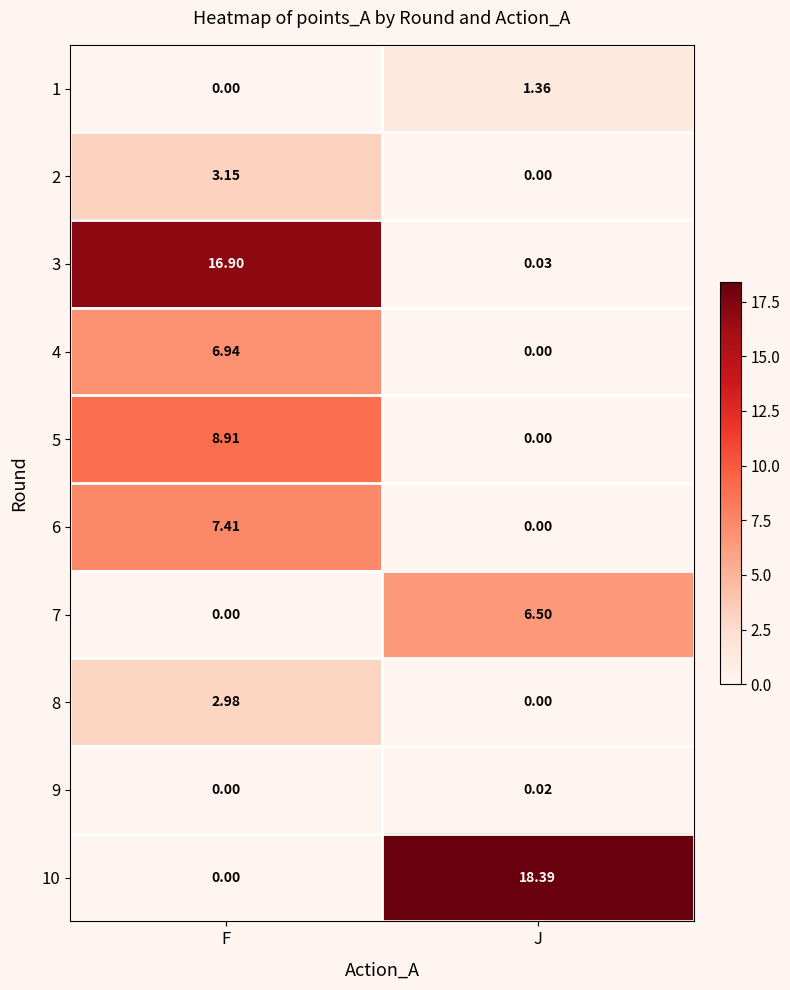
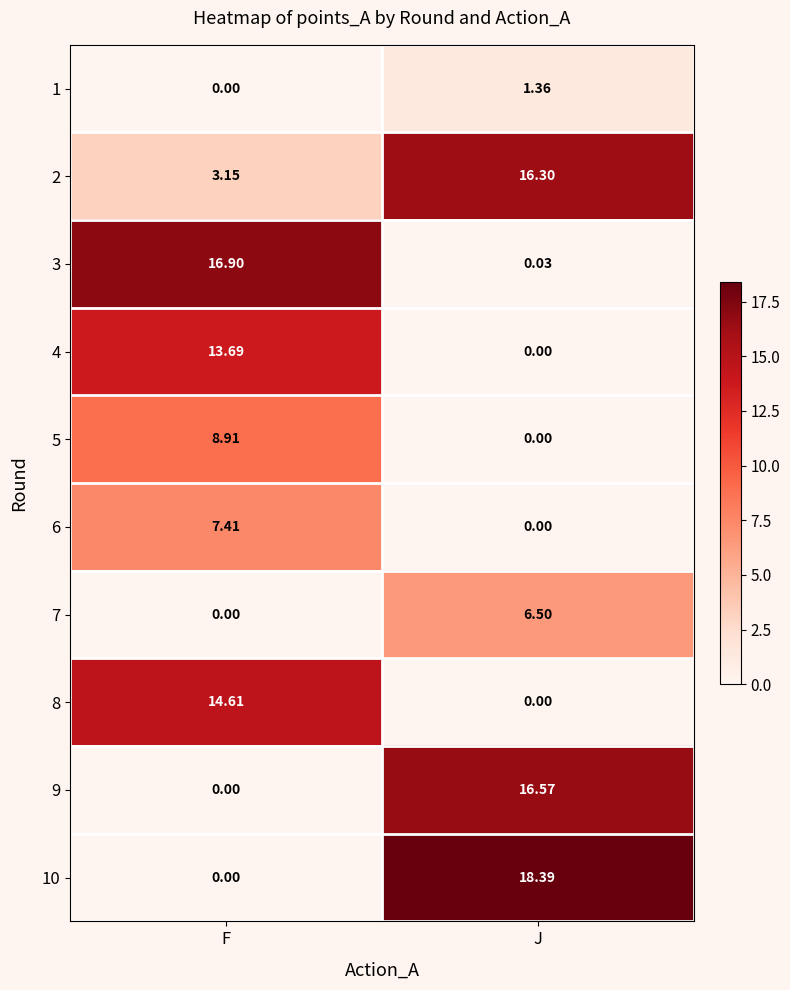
2, J: 0.00 -> 16.30
4, F: 6.94 -> 13.69
8, F: 2.98 -> 14.61
9, J: 0.02 -> 16.57
